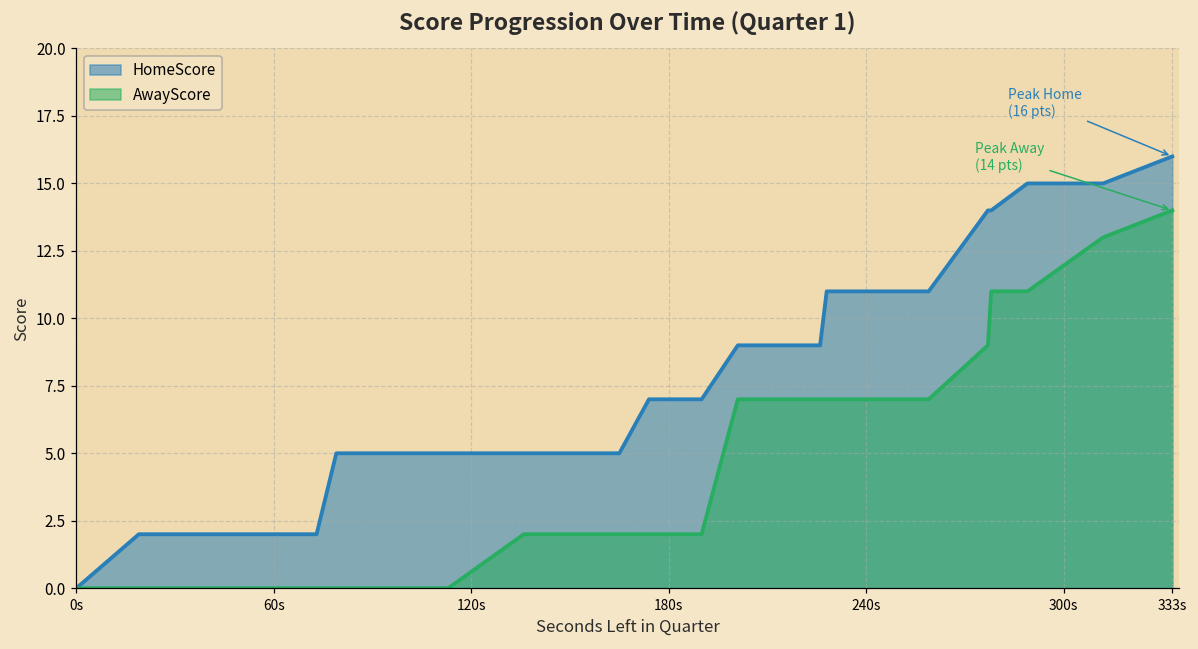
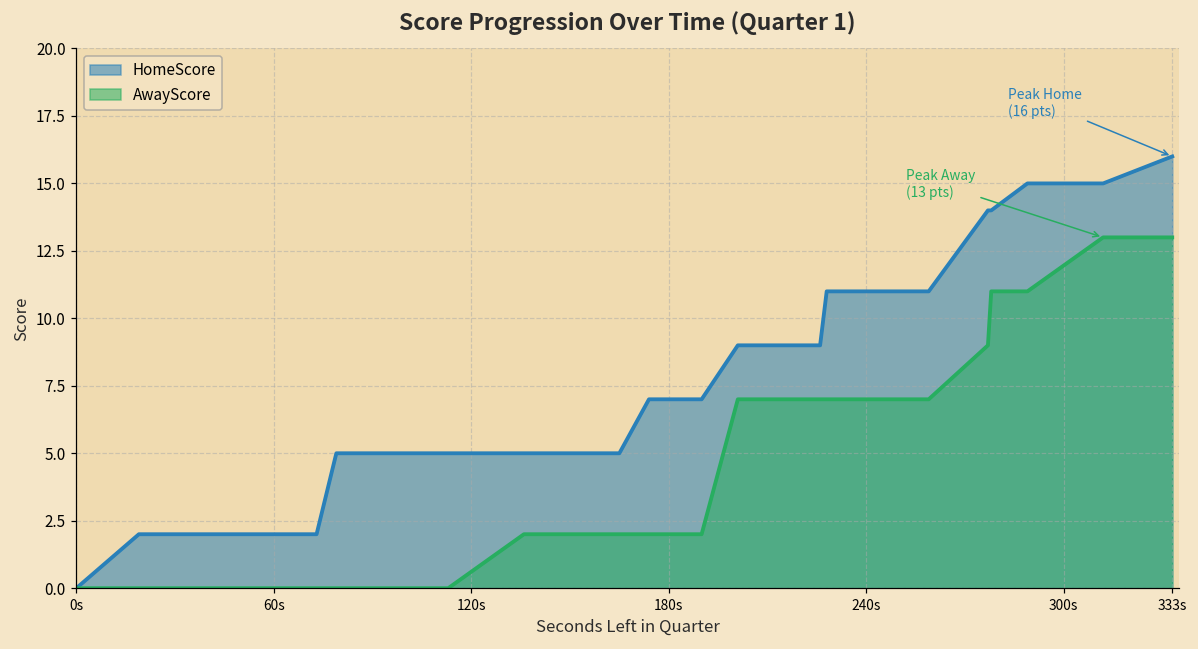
AwayScore, 333s: (14 pts) -> (13 pts)
